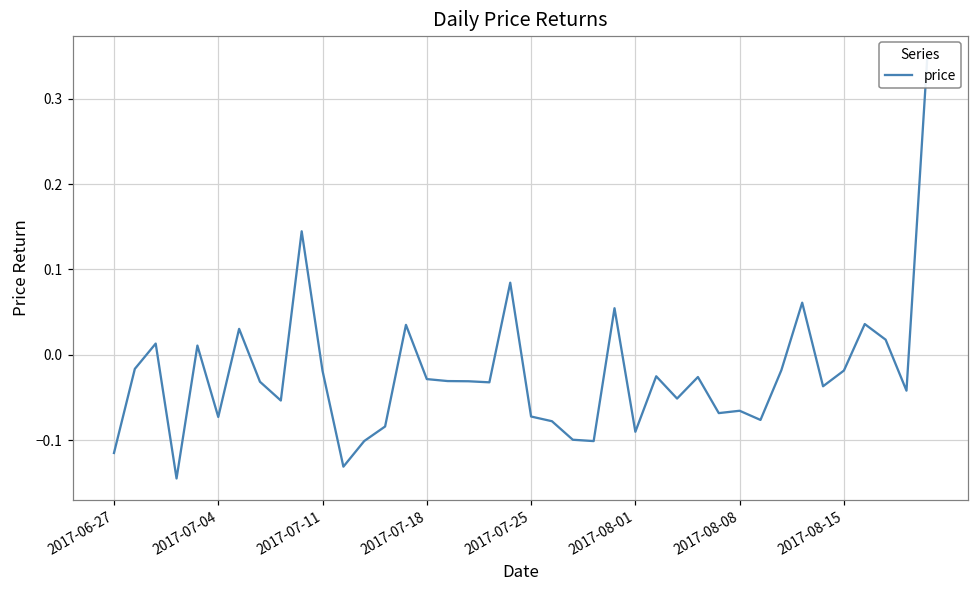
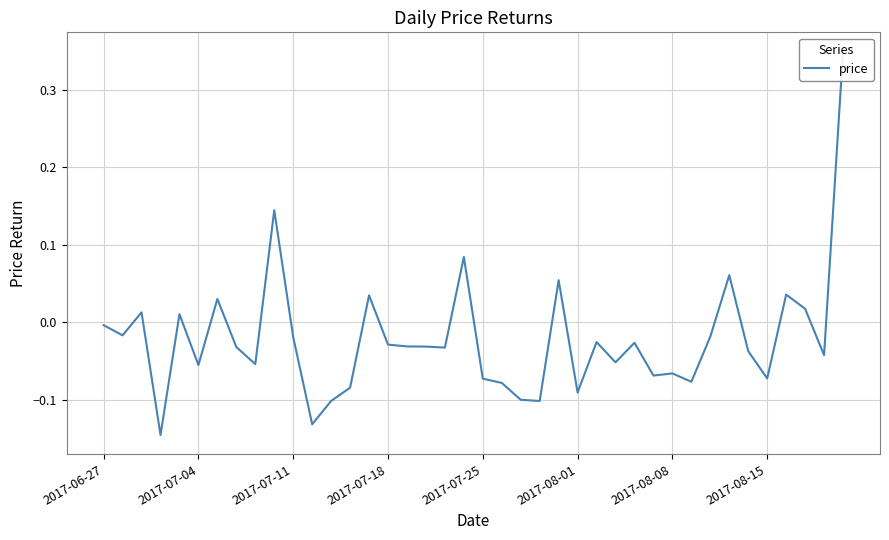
2017-06-27: -0.12 -> 0.00
2017-07-04: -0.07 -> -0.05
2017-08-15: -0.02 -> -0.07
